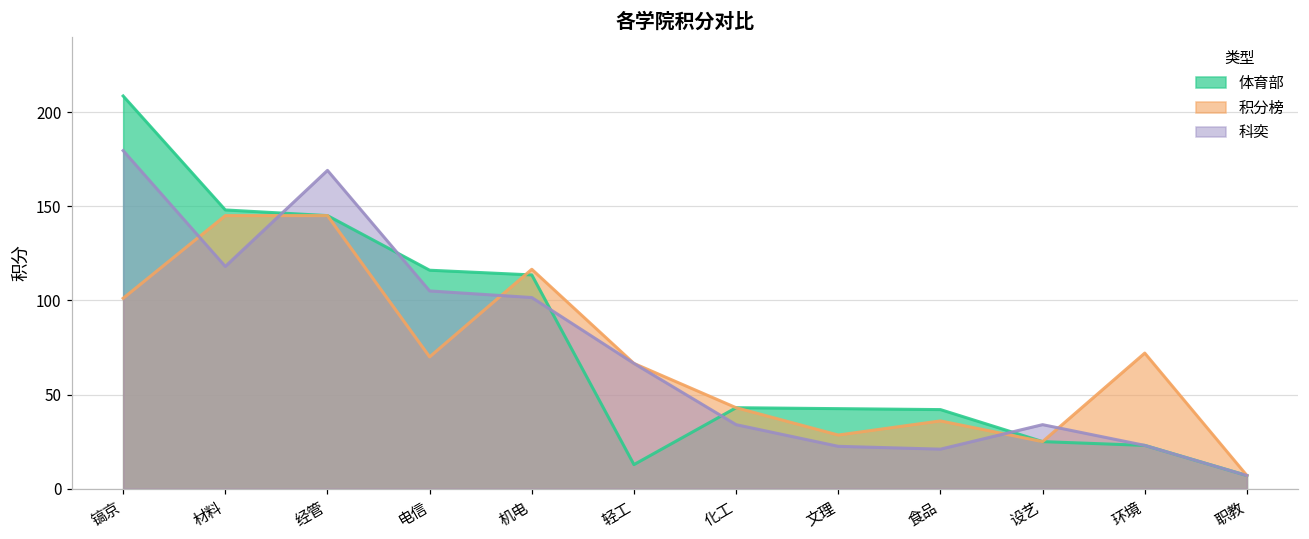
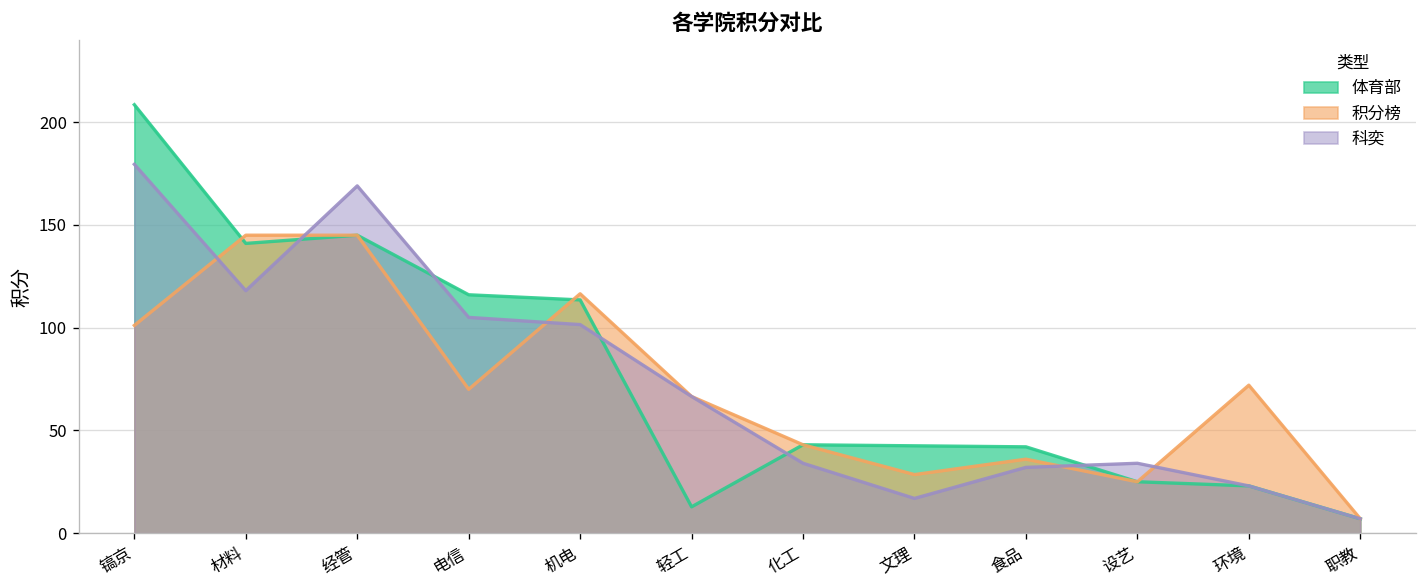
体育部, 材料: 148 -> 141
科奕, 文理: 23 -> 17
科奕, 食品: 21 -> 32
